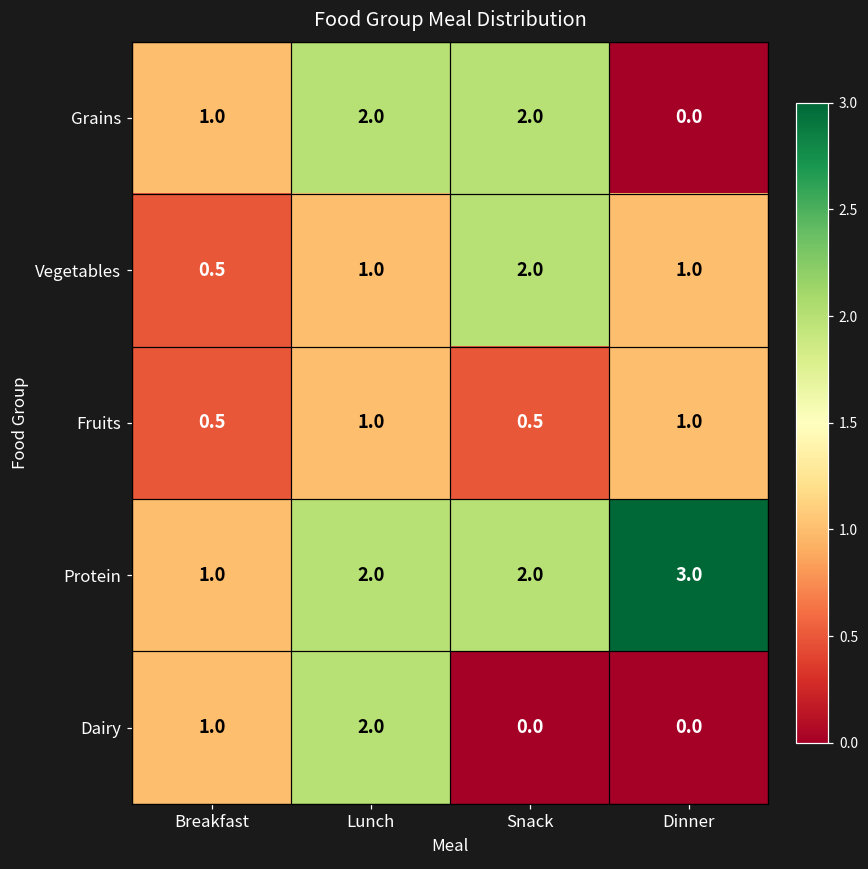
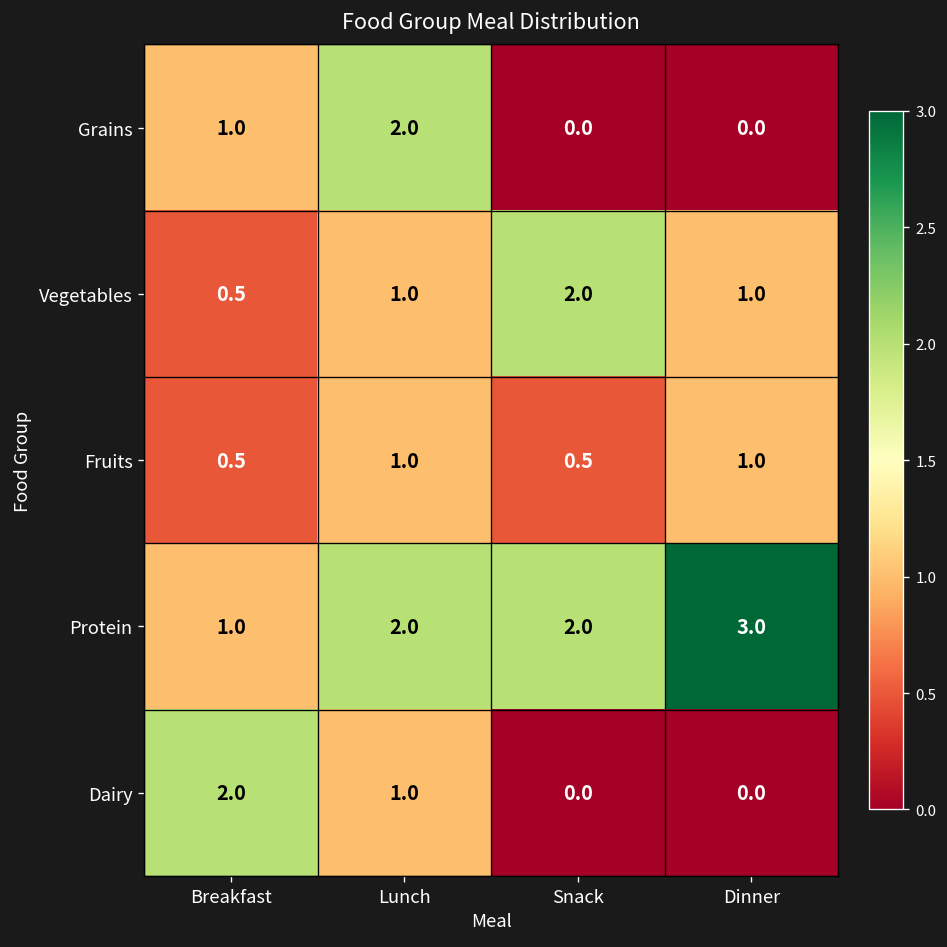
Grains, Snack: 2.0 -> 0.0
Dairy, Breakfast: 1.0 -> 2.0
Dairy, Lunch: 2.0 -> 1.0
